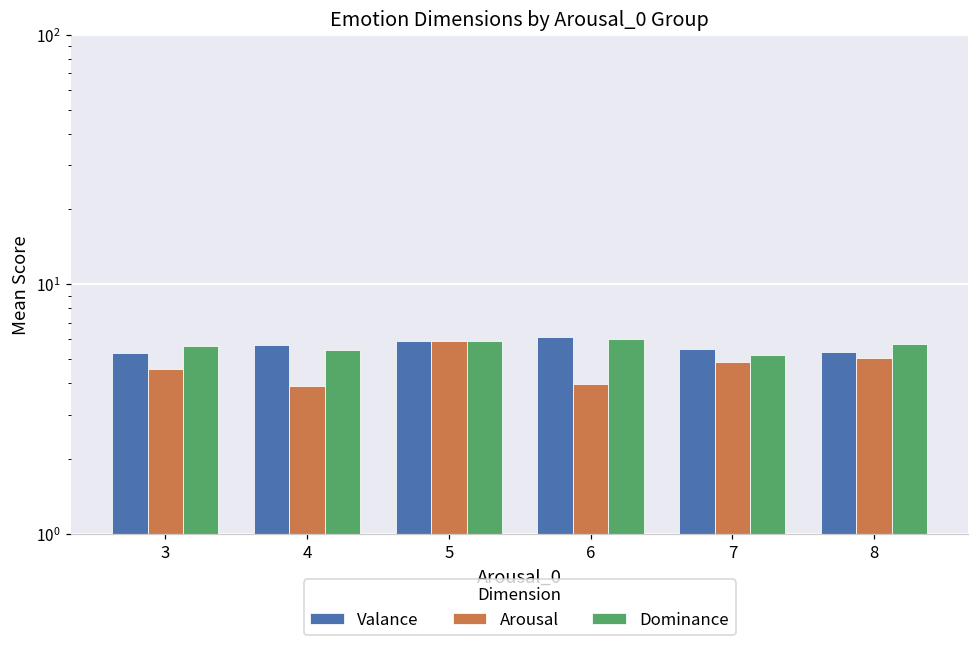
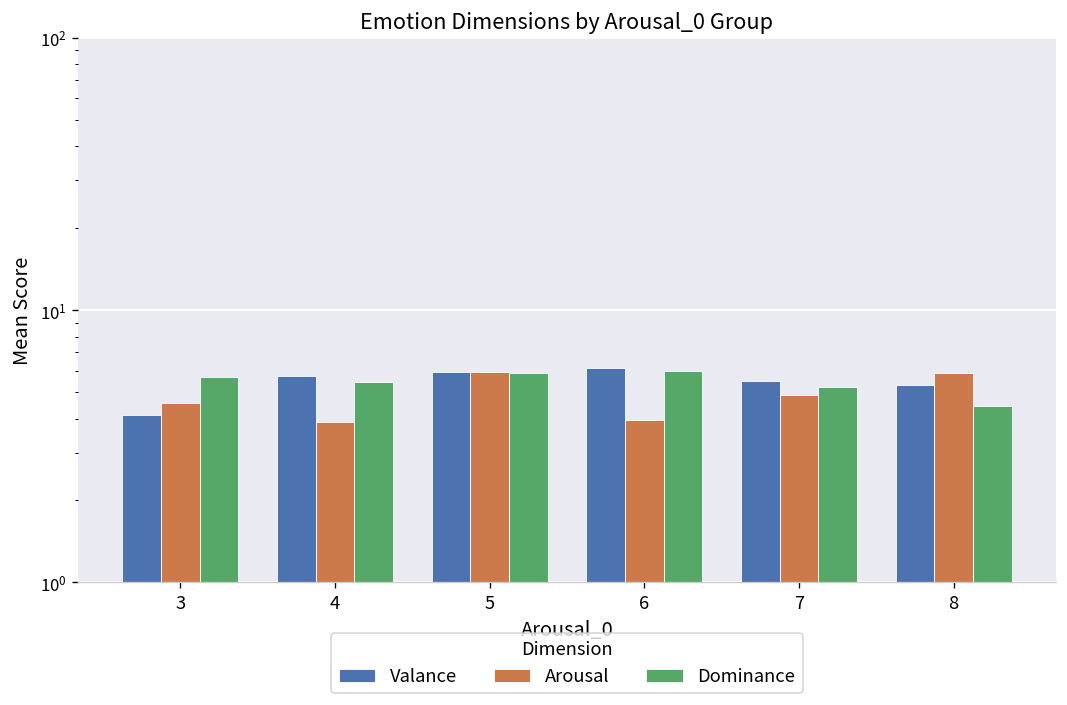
Valance, 3: 5.3 -> 4.1
Arousal, 8: 5.1 -> 5.9
Dominance, 8: 5.8 -> 4.5
